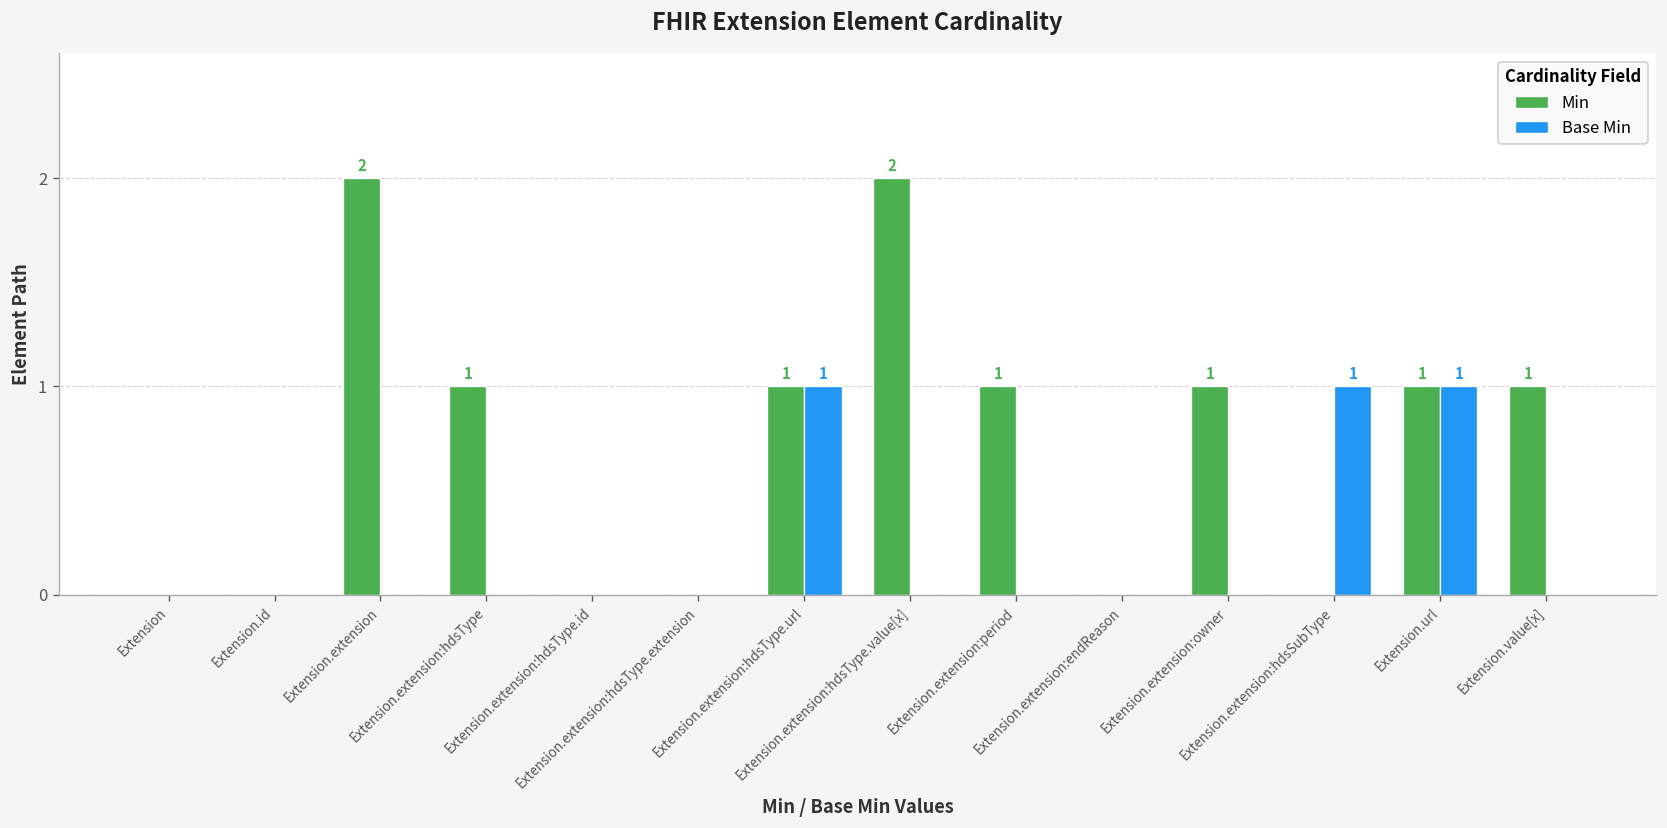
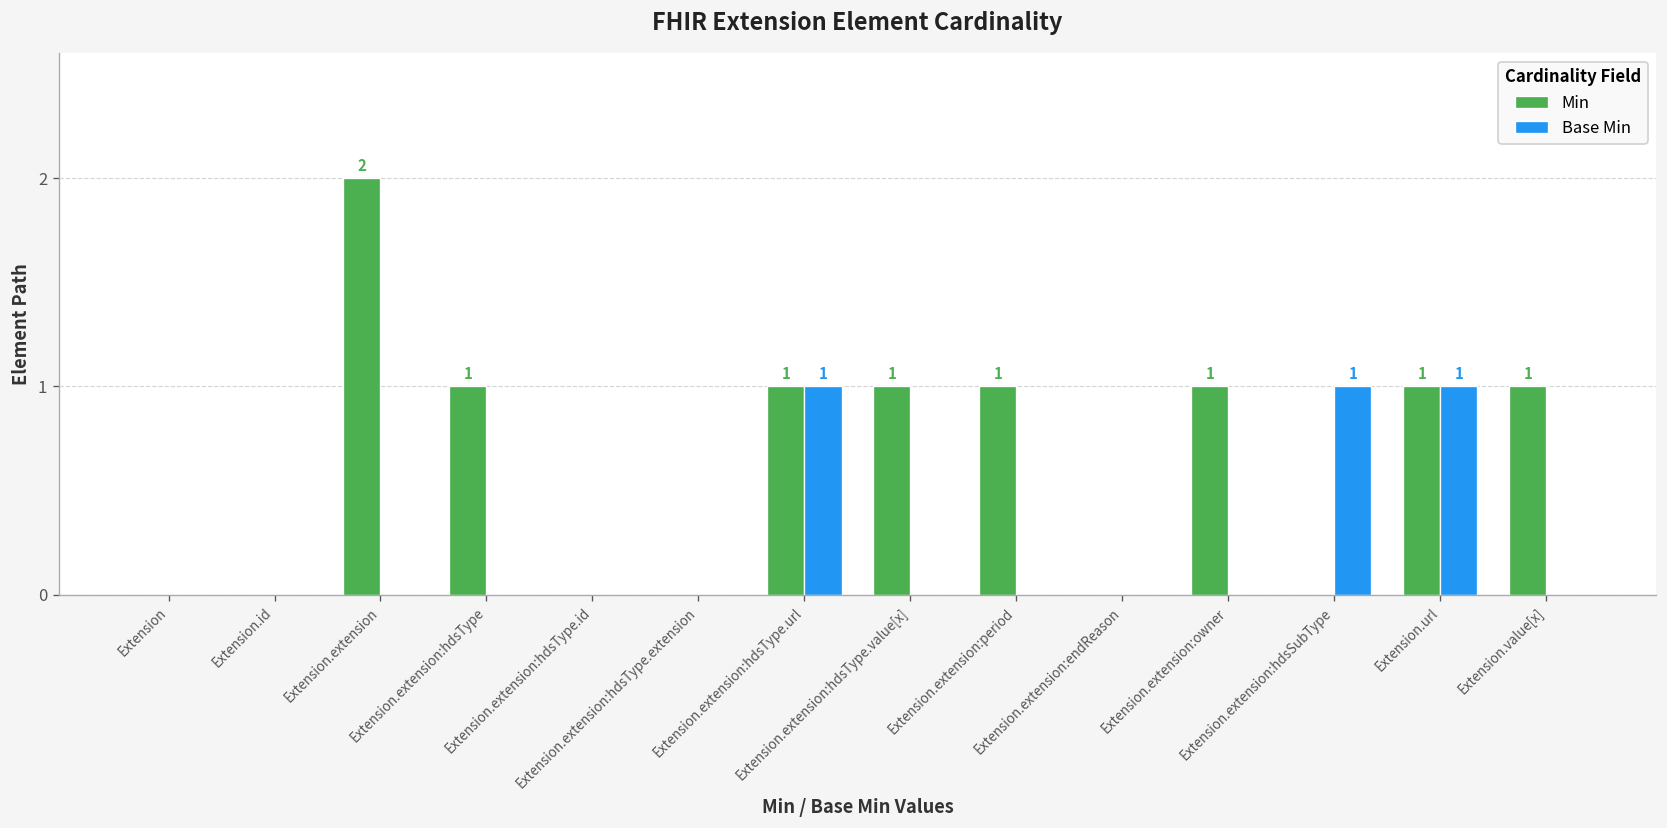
Min, Extension.extension:hdsType.value[x]: 2 -> 1
